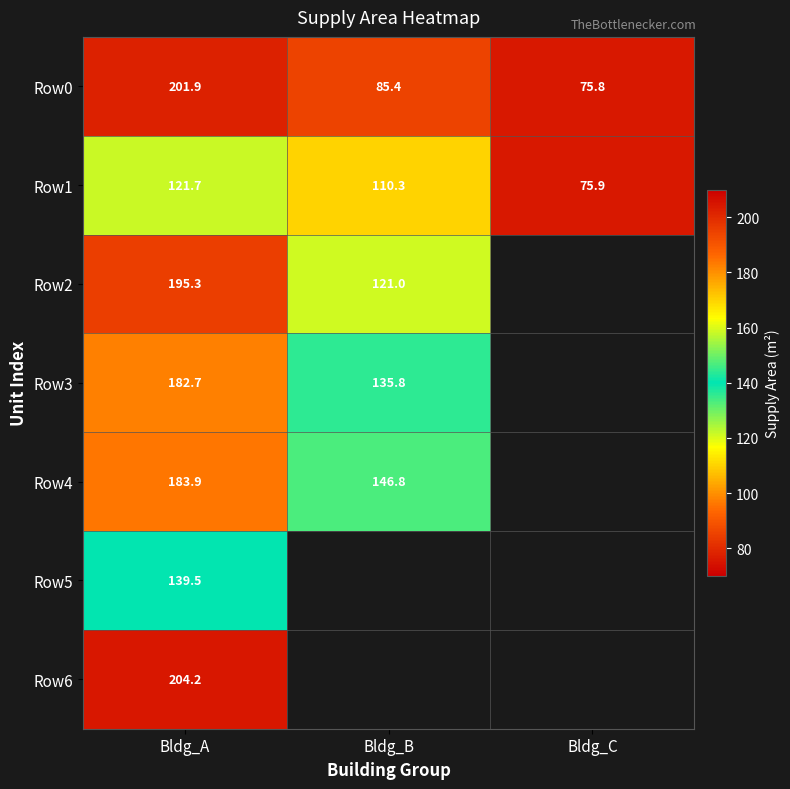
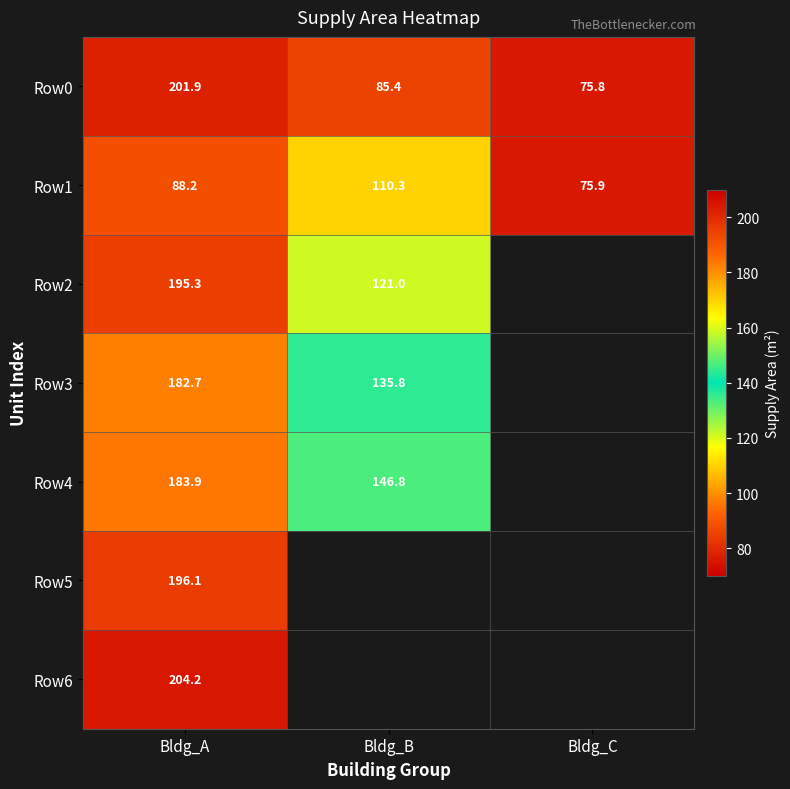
Row1, Bldg_A: 121.7 -> 88.2
Row5, Bldg_A: 139.5 -> 196.1
